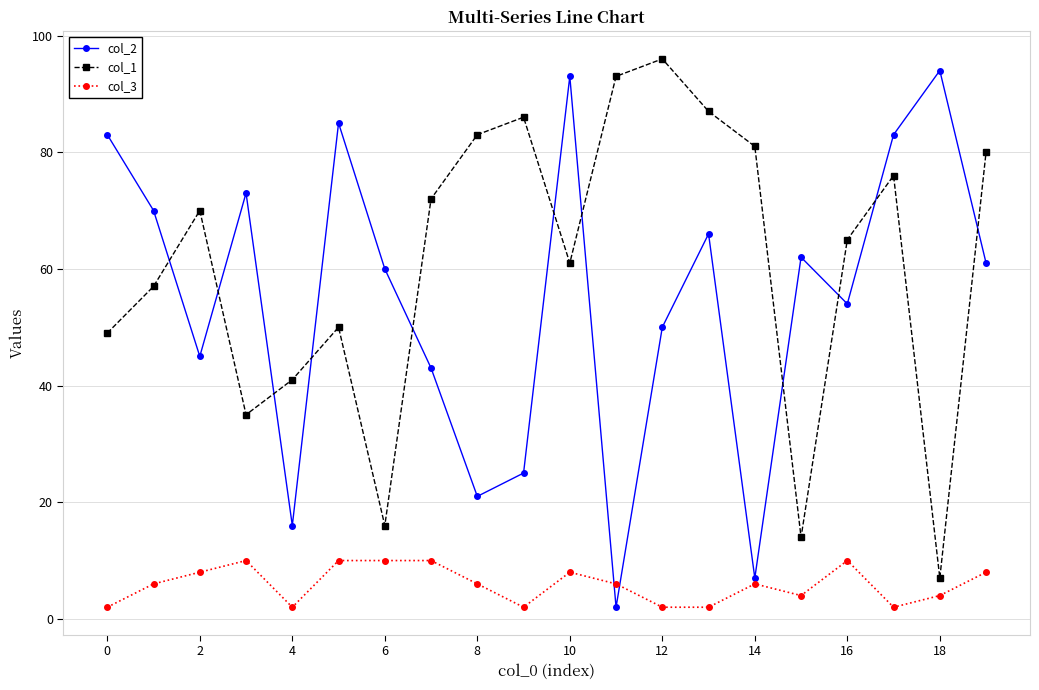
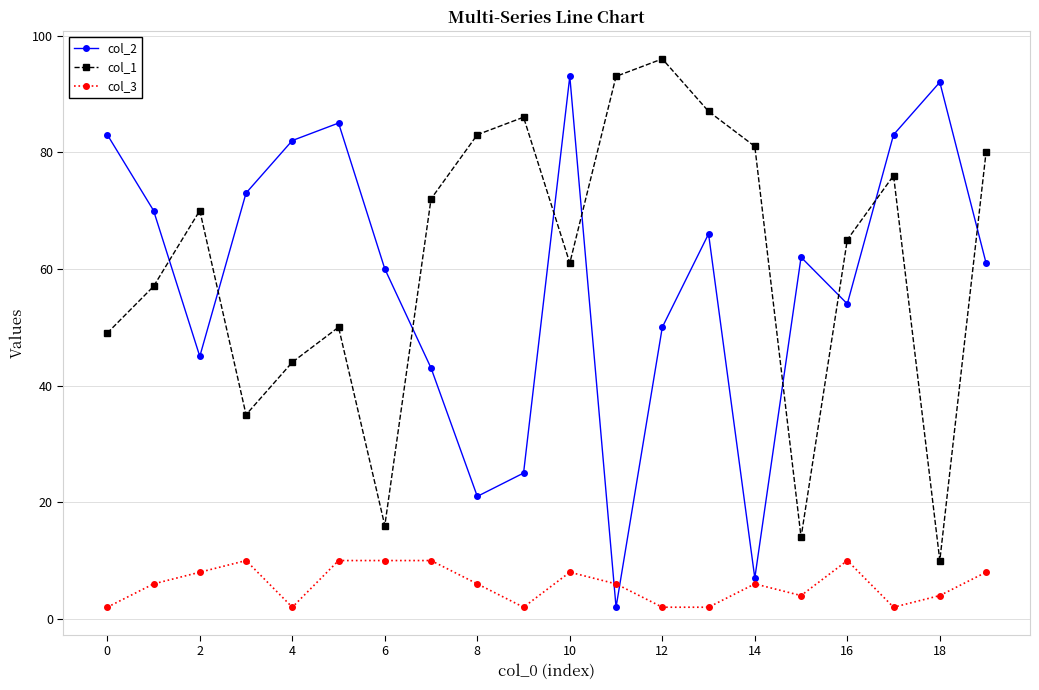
col_2, 4: 16 -> 82
col_1, 4: 41 -> 44
col_2, 18: 94 -> 92
col_1, 18: 7 -> 10
